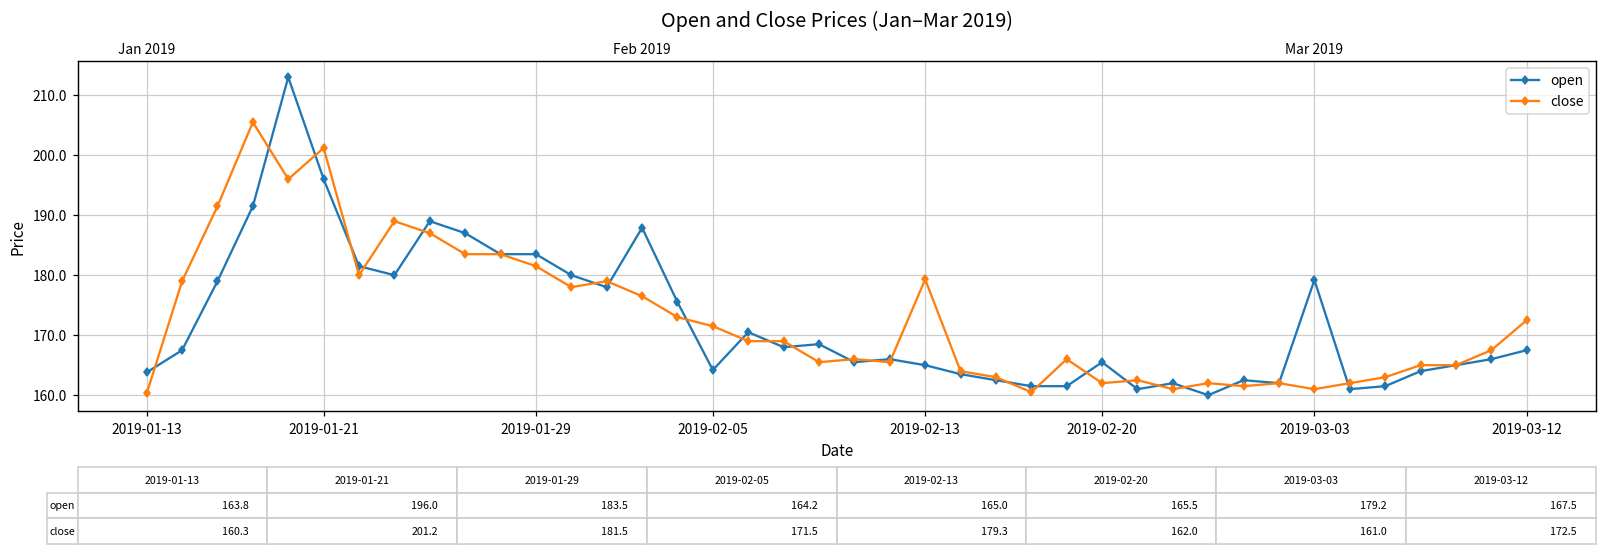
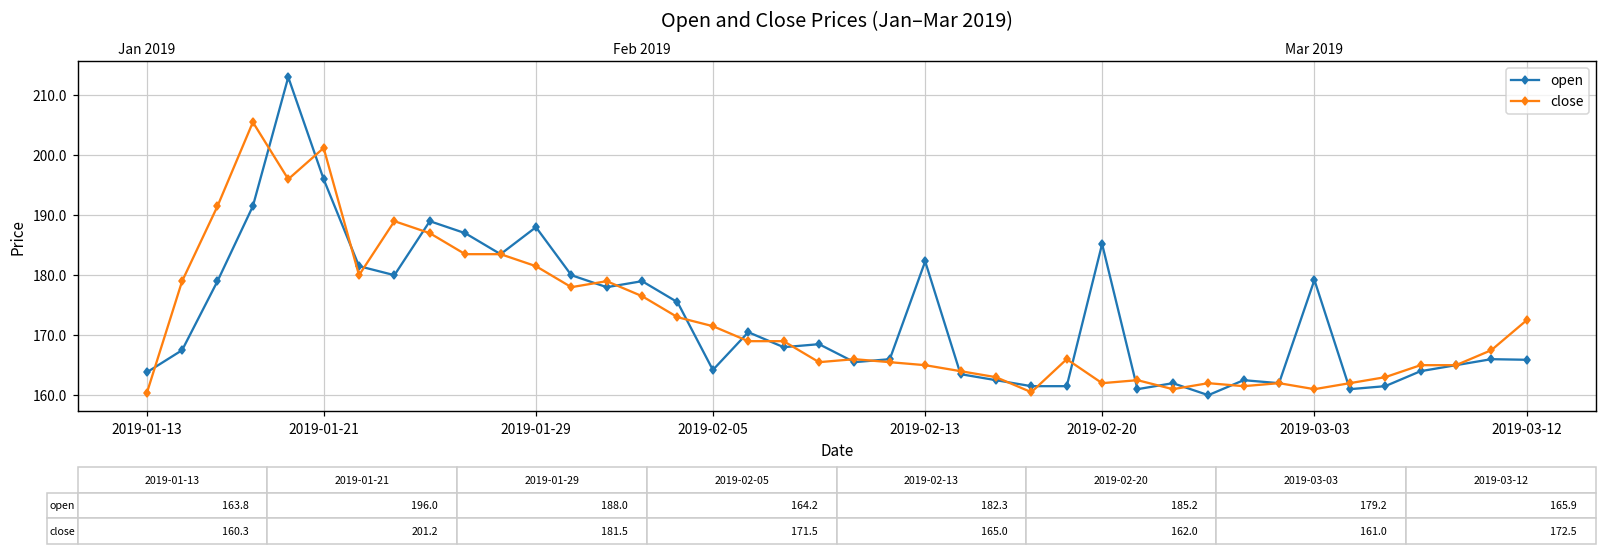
open, 2019-01-29: 183.5 -> 188.0
open, Feb 2019: 188 -> 179
open, 2019-02-13: 165.0 -> 182.3
close, 2019-02-13: 179.3 -> 165.0
open, 2019-02-20: 165.5 -> 185.2
open, 2019-03-12: 167.5 -> 165.9
